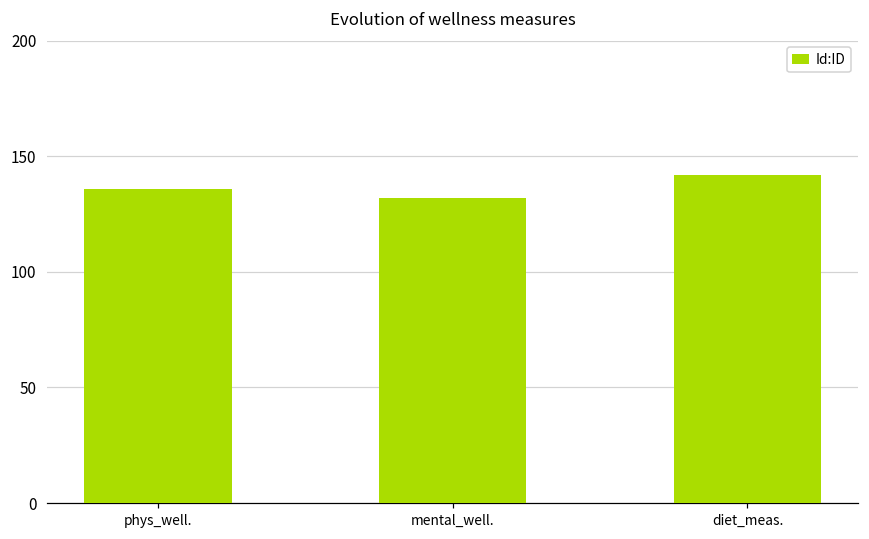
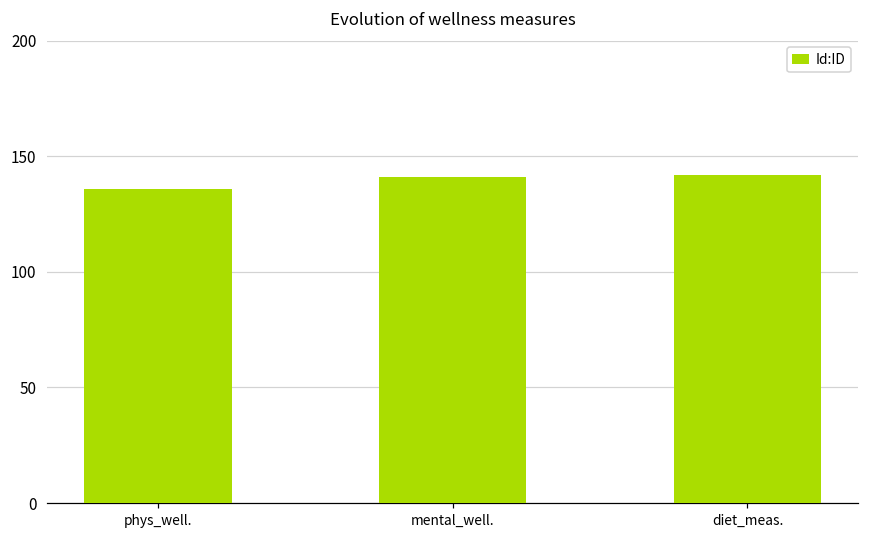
mental_well.: 132 -> 141
